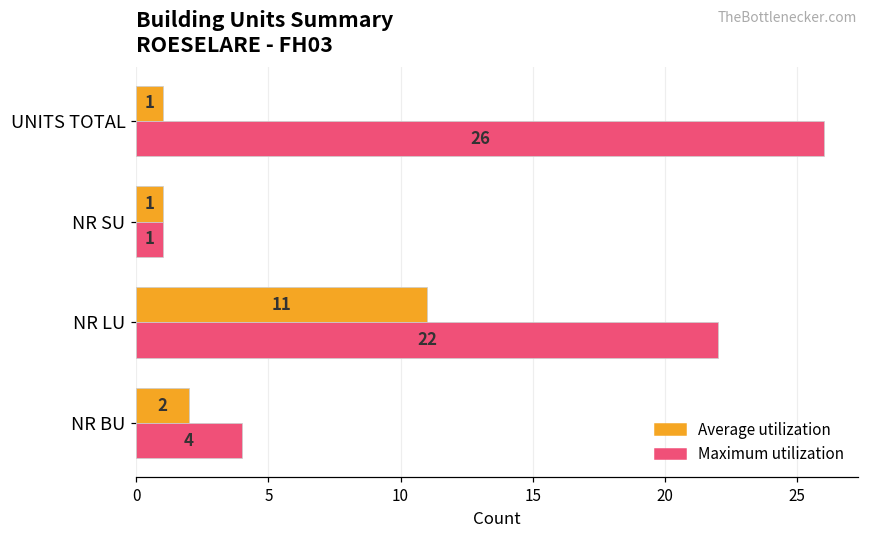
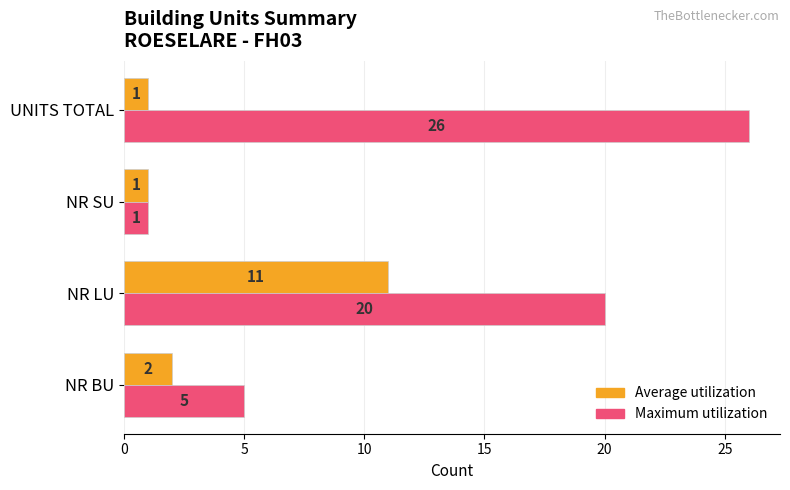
Maximum utilization, NR LU: 22 -> 20
Maximum utilization, NR BU: 4 -> 5
